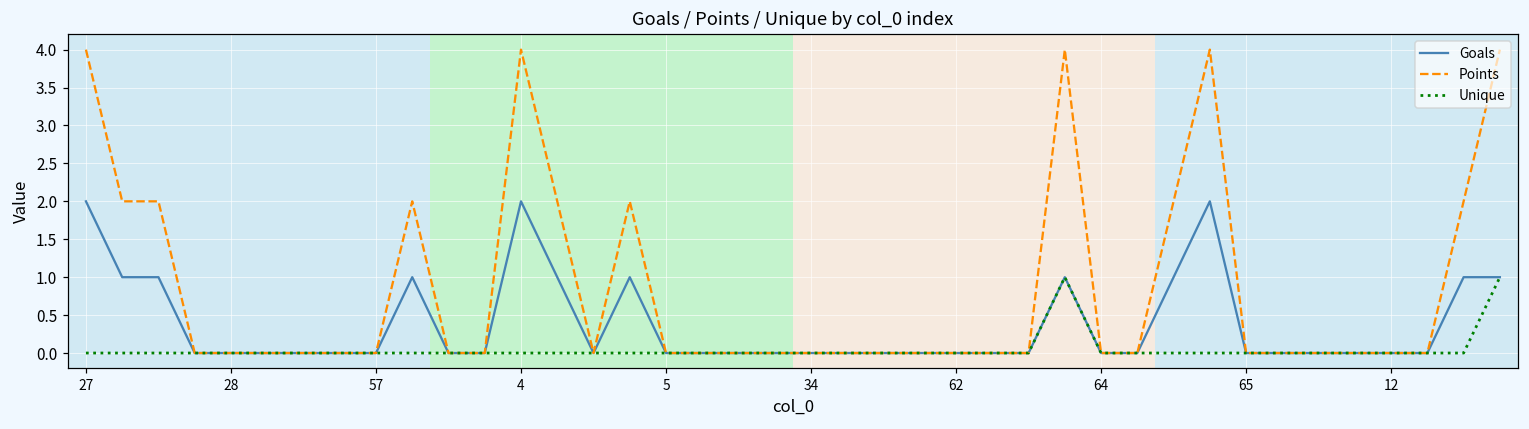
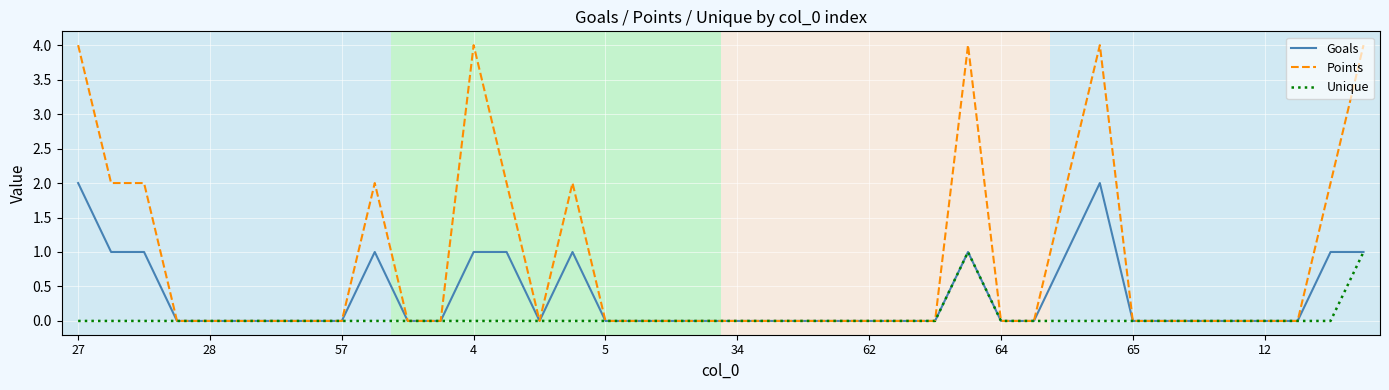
Goals, 4: 2 -> 1
